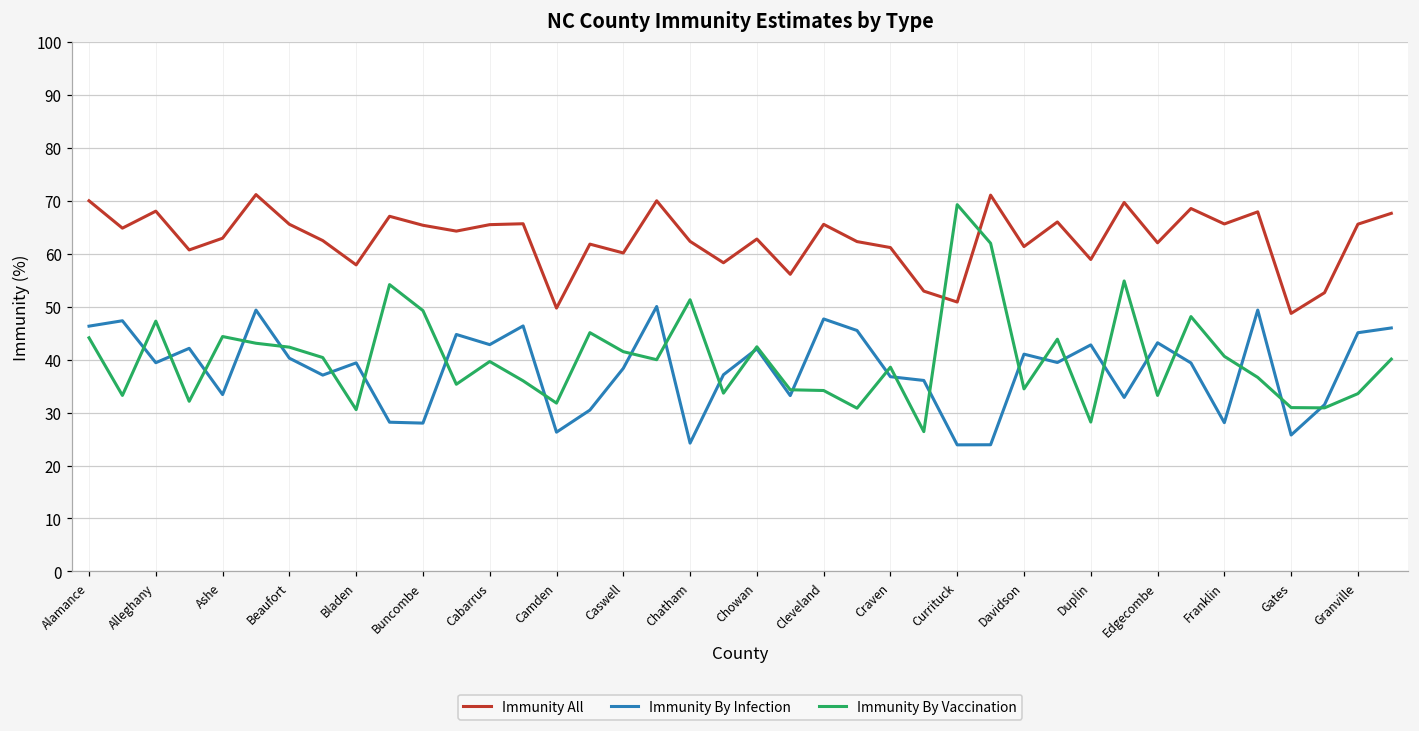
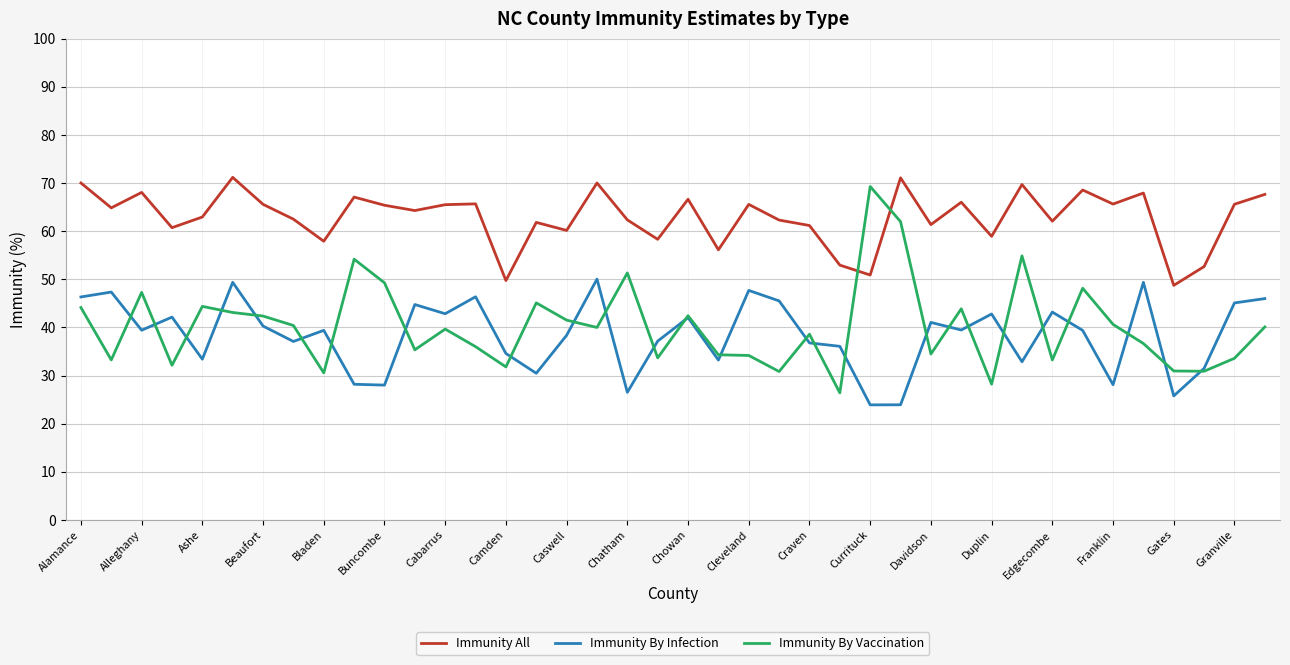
Immunity By Infection, Camden: 26 -> 35
Immunity By Infection, Chatham: 24 -> 27
Immunity All, Chowan: 63 -> 67
